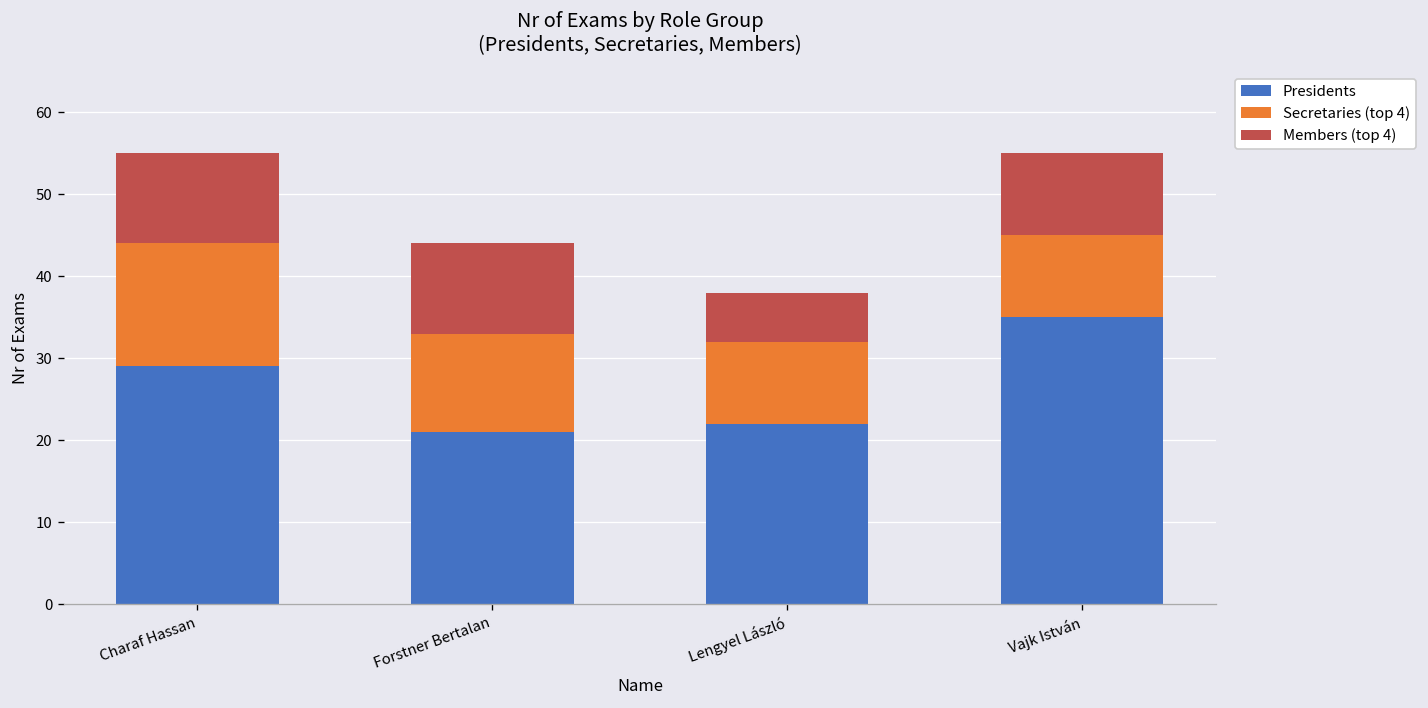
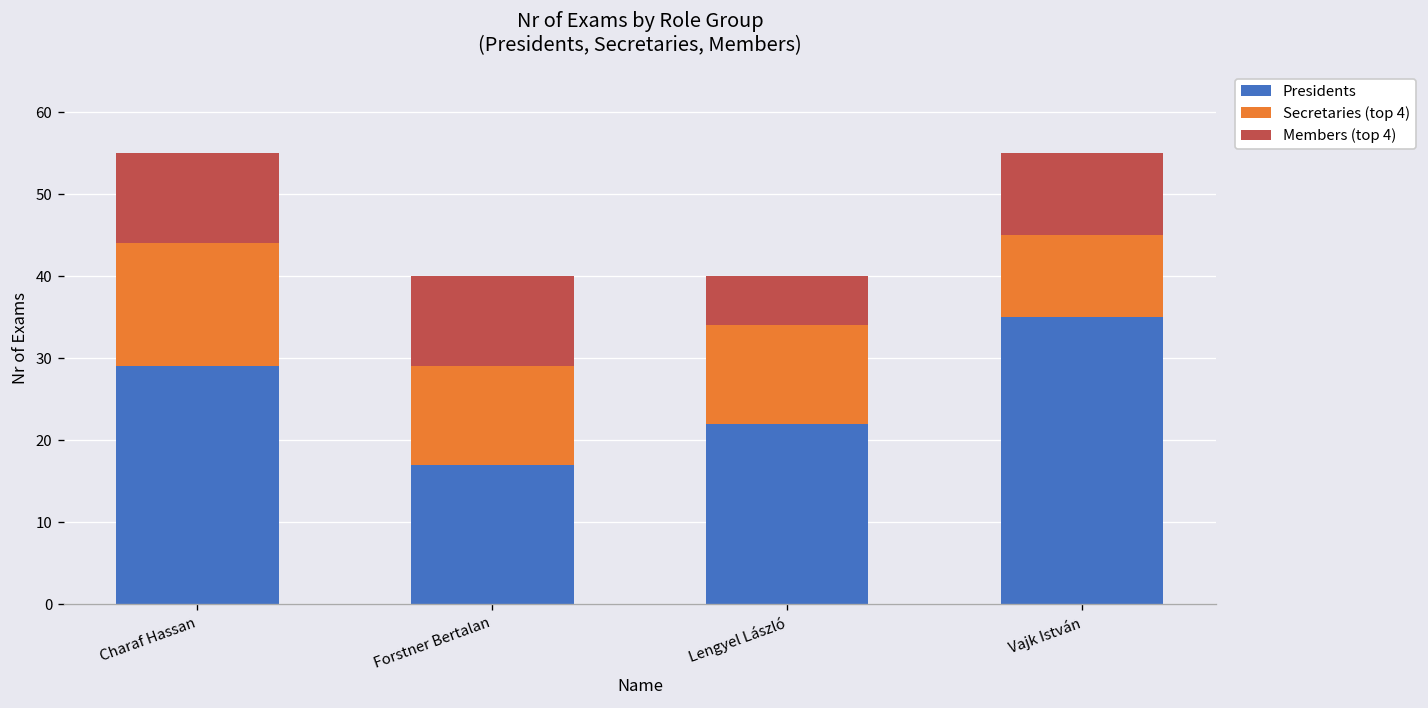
Presidents, Forstner Bertalan: 21 -> 17
Secretaries (top 4), Lengyel László: 10 -> 12
